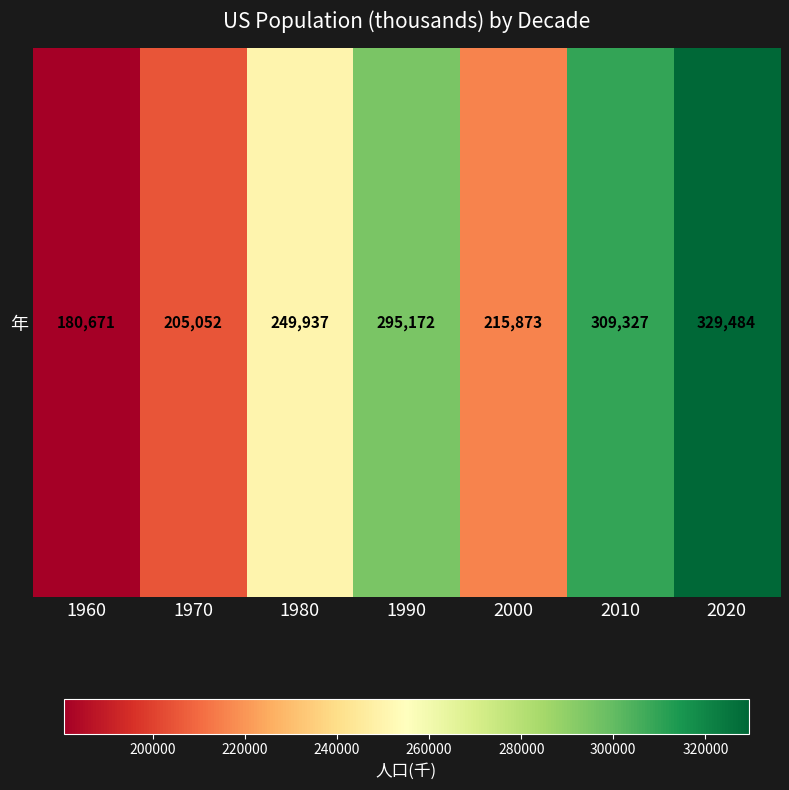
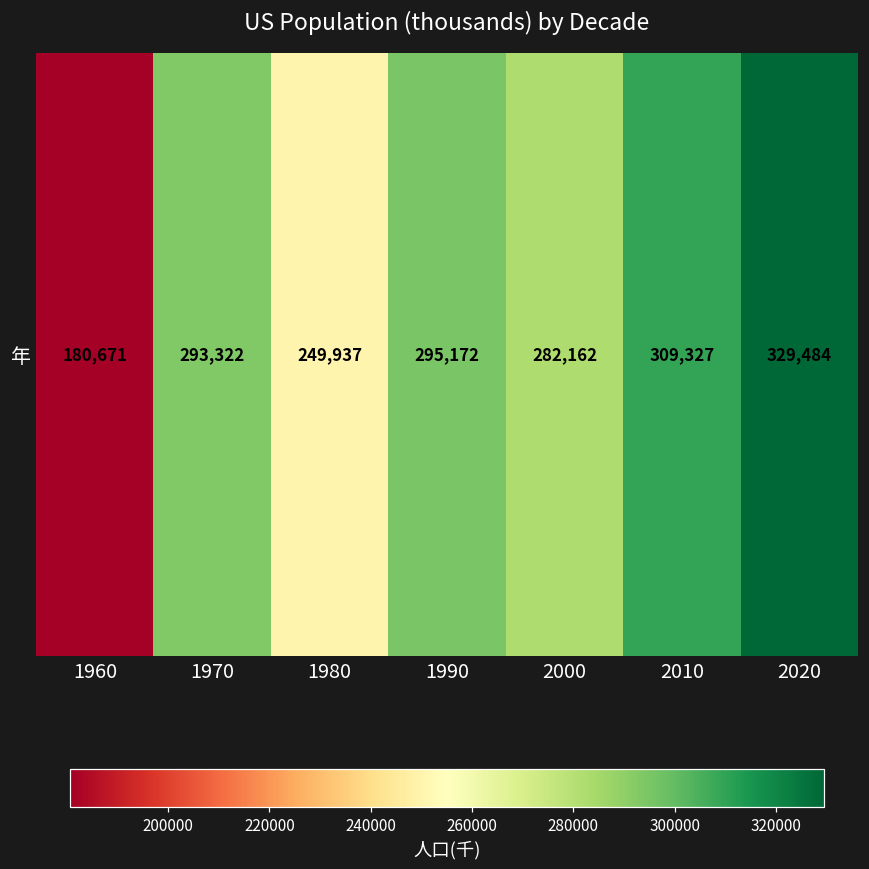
年, 1970: 205,052 -> 293,322
年, 2000: 215,873 -> 282,162
